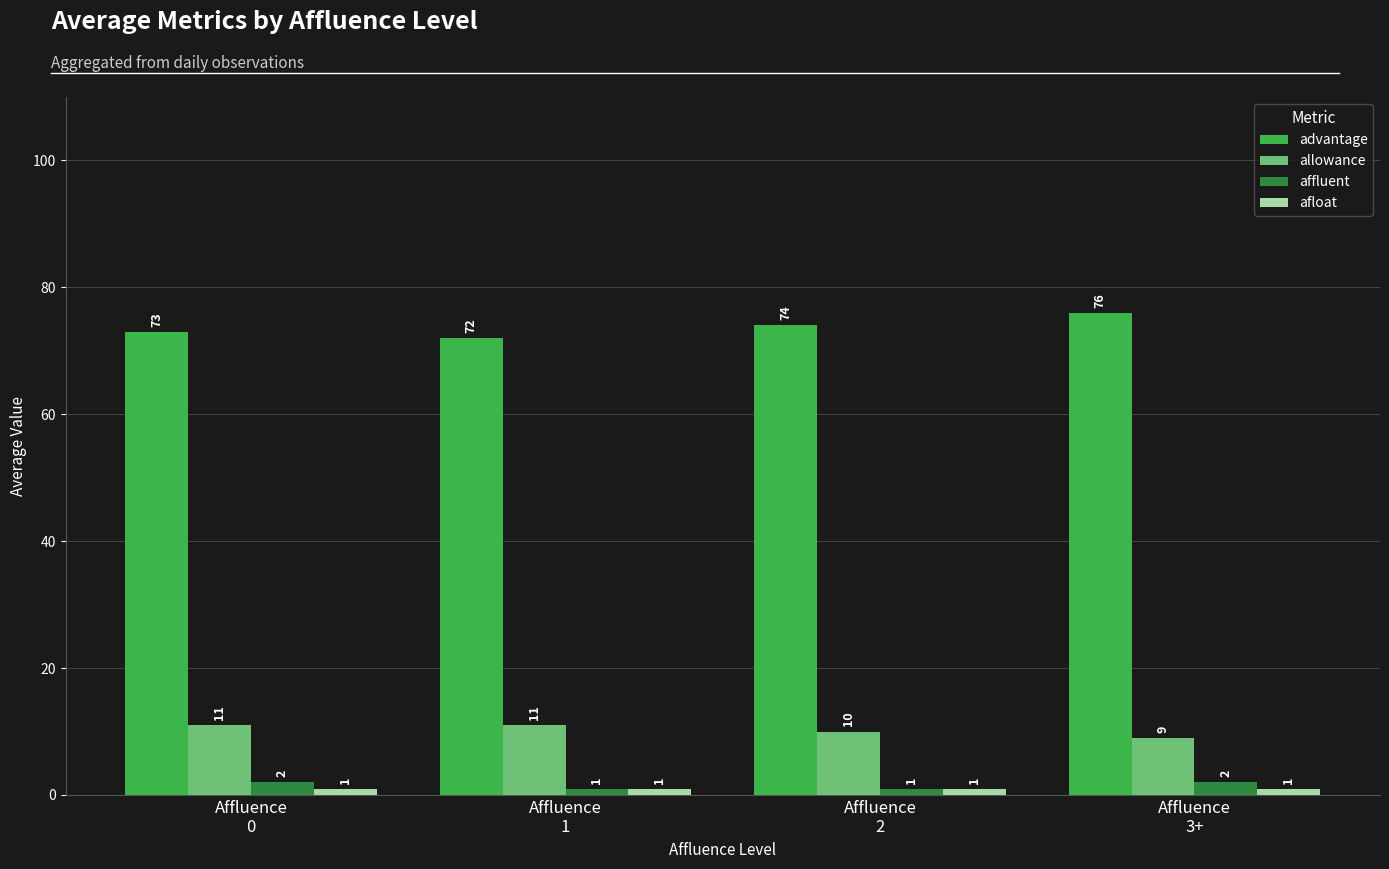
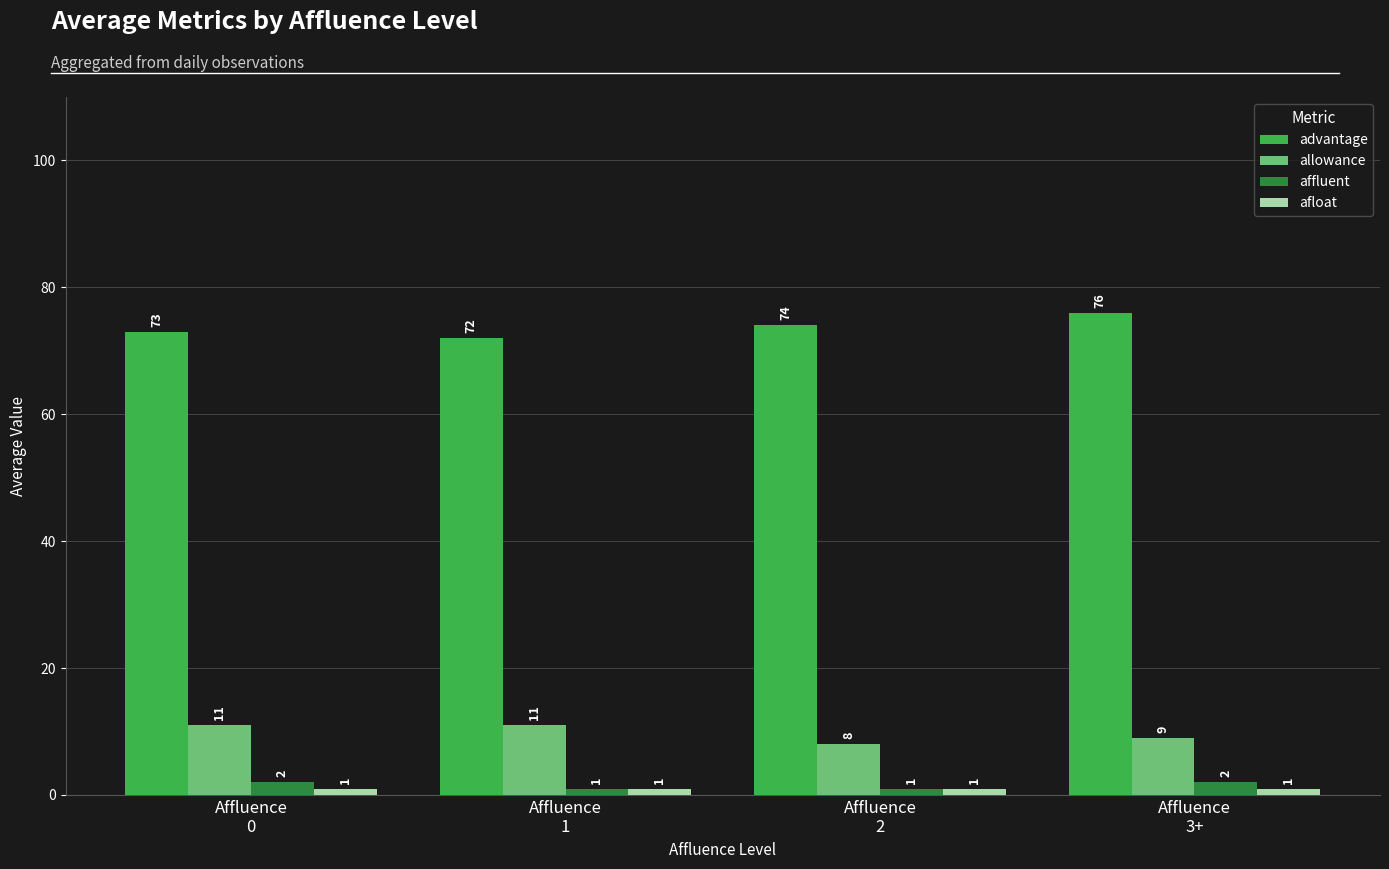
allowance, Affluence 2: 10 -> 8
